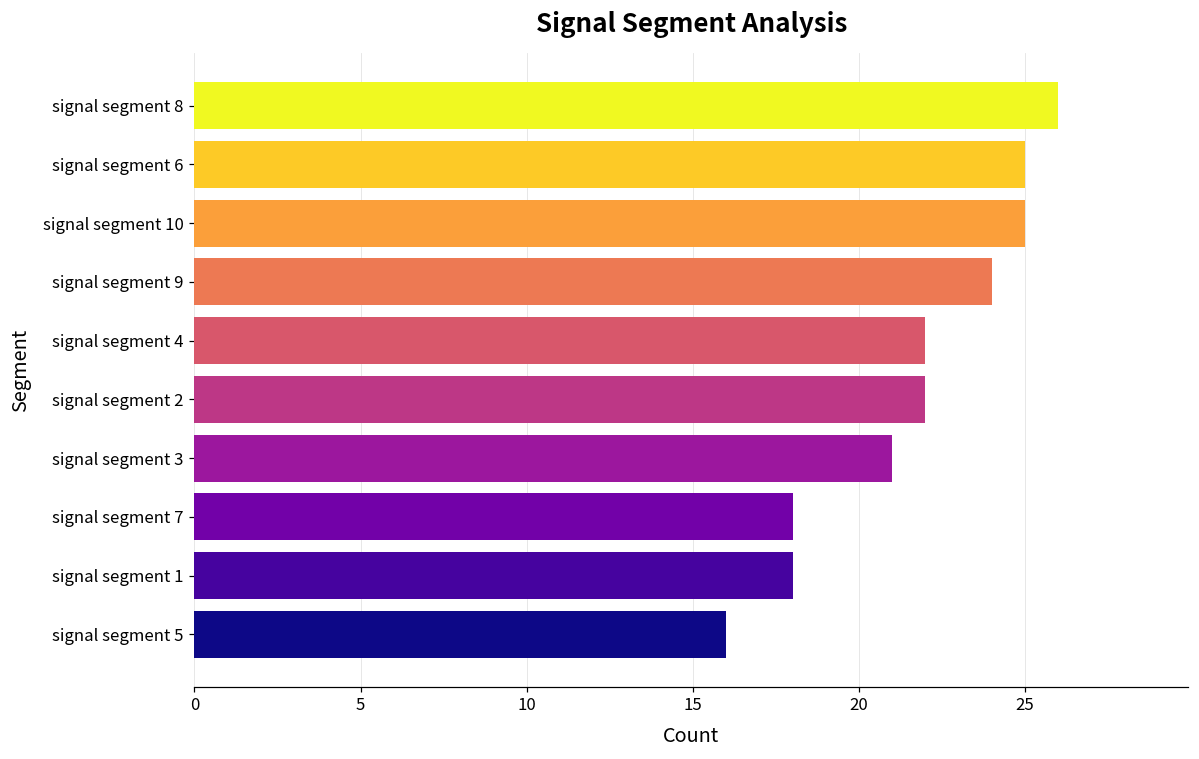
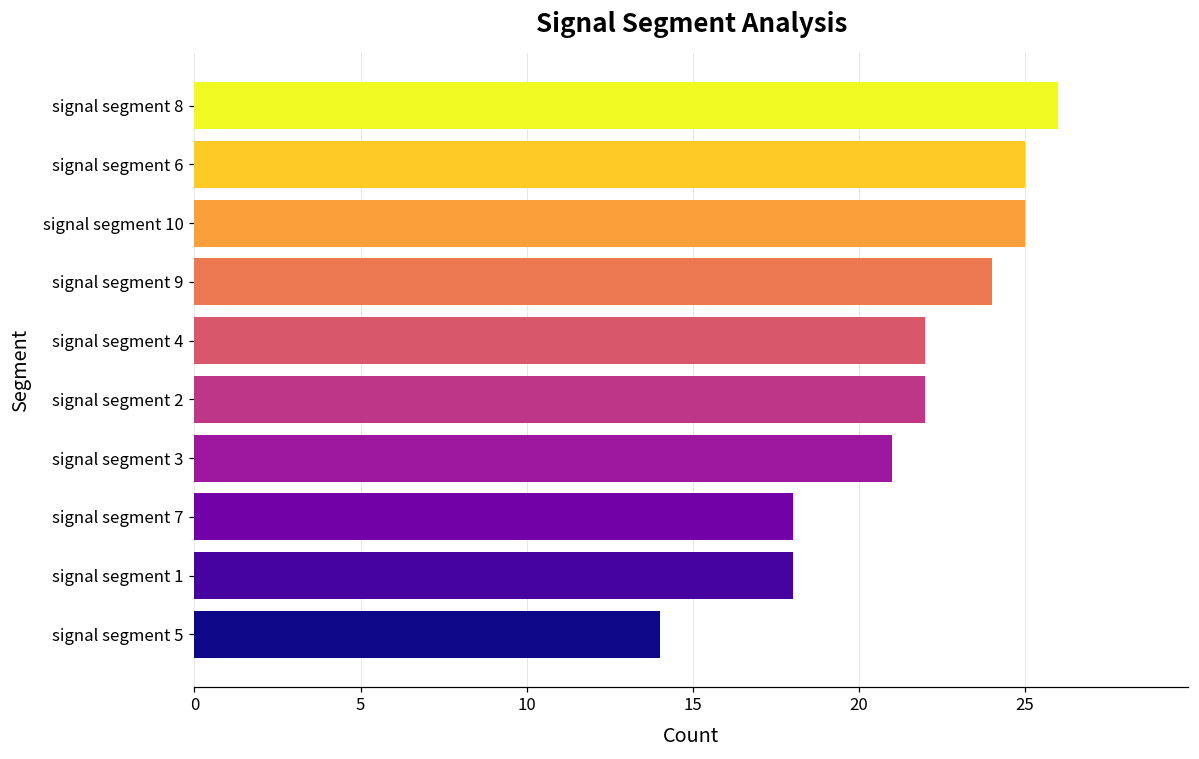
signal segment 5: 16 -> 14
